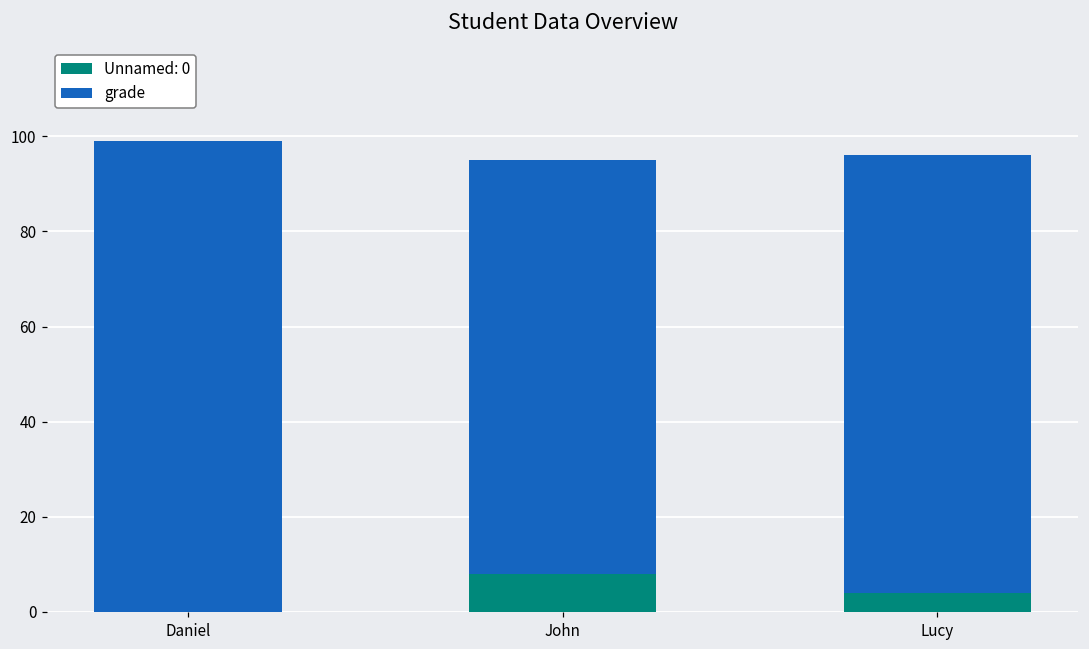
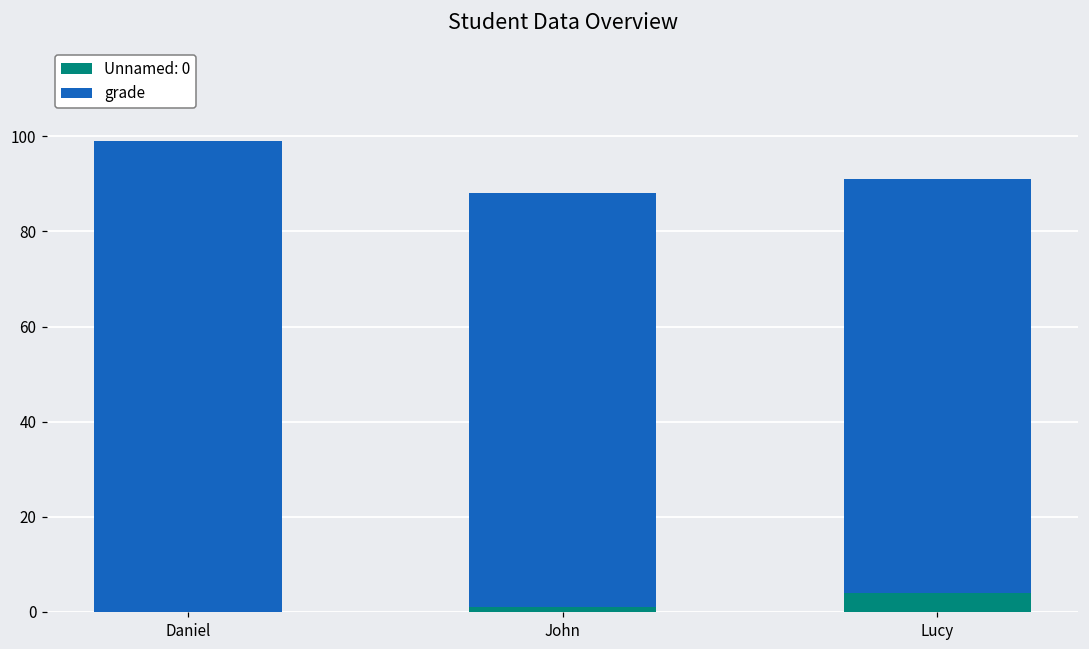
Unnamed: 0, John: 8 -> 1
grade, Lucy: 92 -> 87
